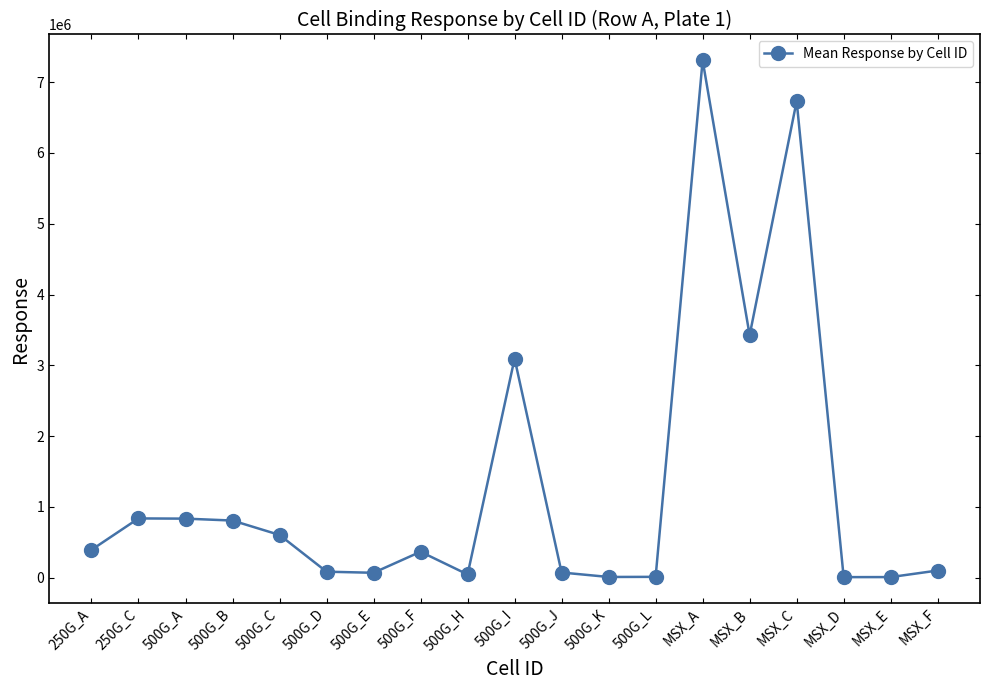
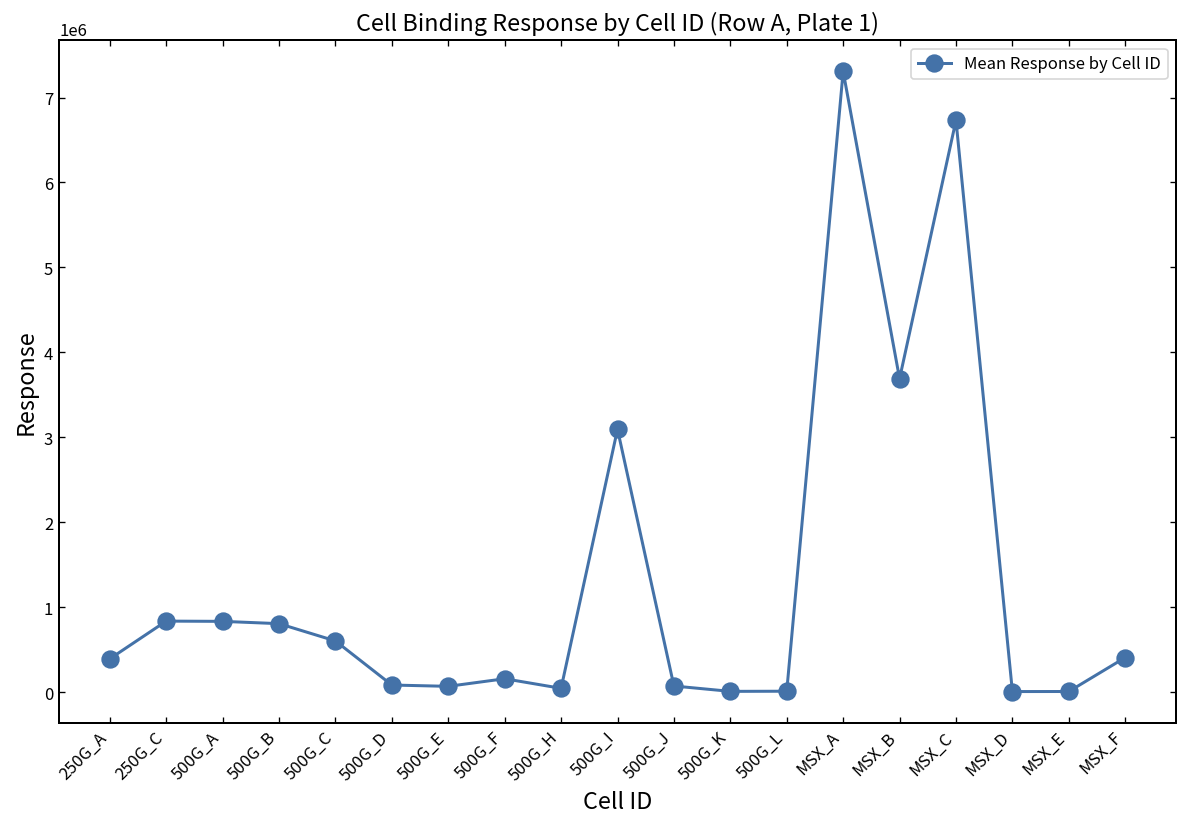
500G_F: 400000 -> 200000
MSX_B: 3400000 -> 3700000
MSX_F: 100000 -> 400000
